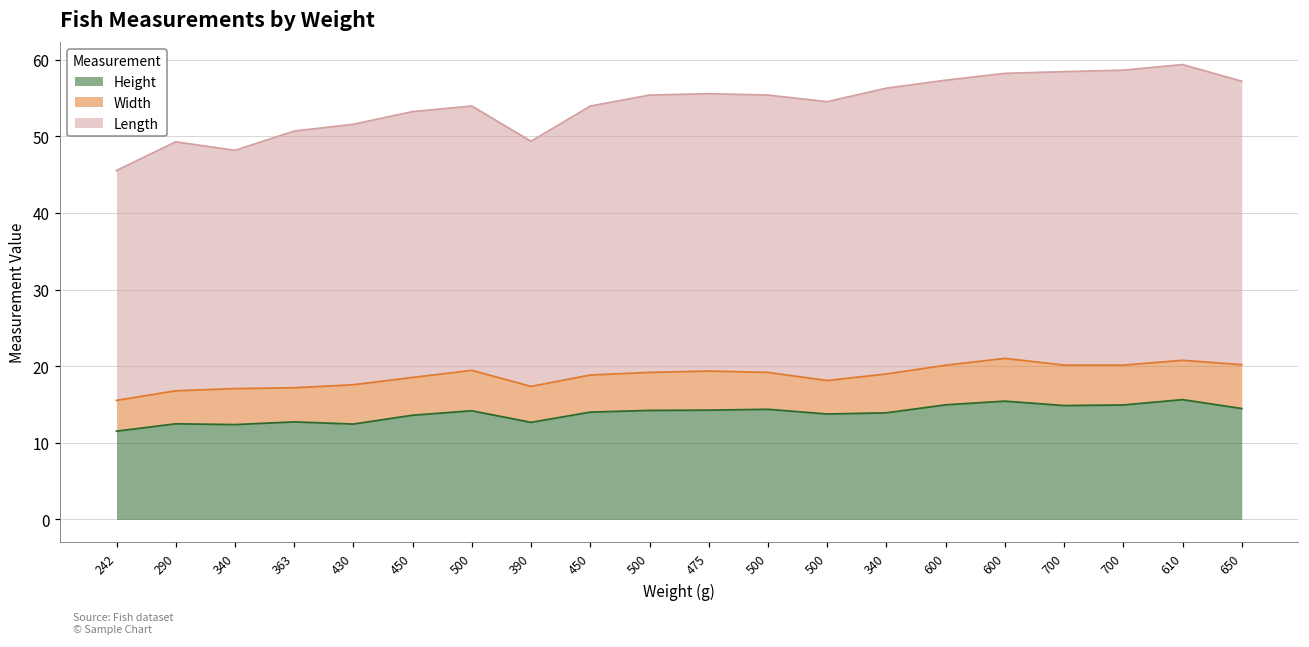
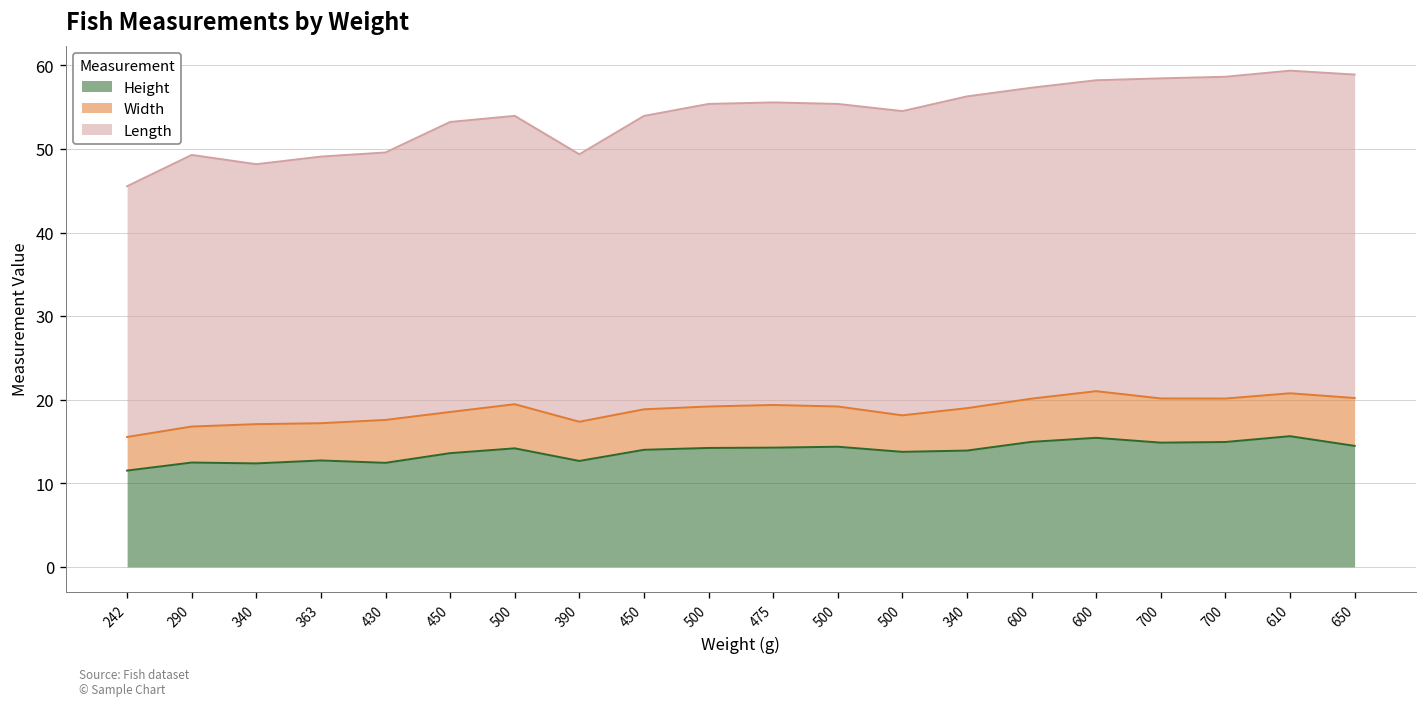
Length, 363: 34 -> 32
Length, 430: 34 -> 32
Length, 650: 37 -> 39
